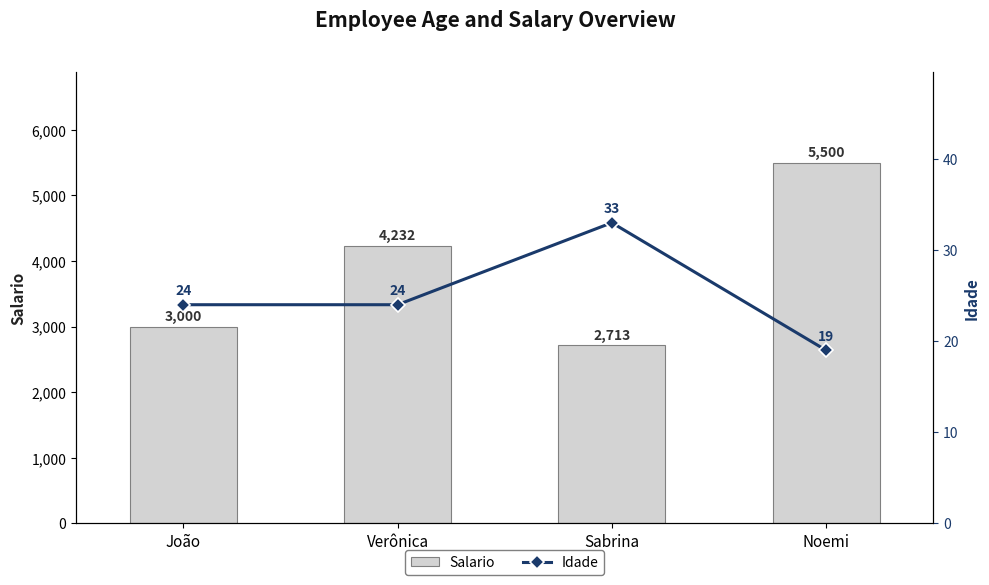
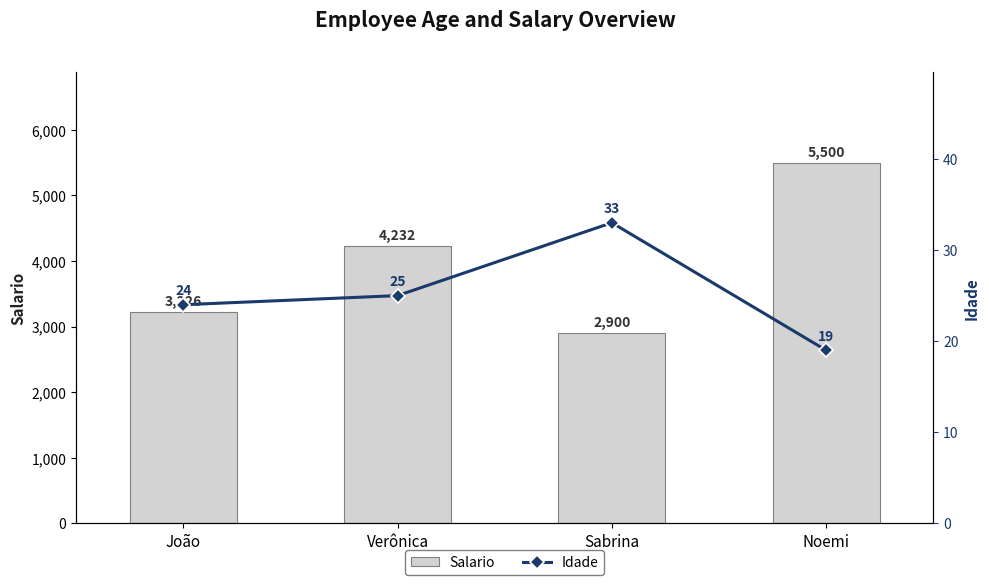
Salario, João: 3,000 -> 3,226
Salario, Sabrina: 2,713 -> 2,900
Idade, Verônica: 24 -> 25
